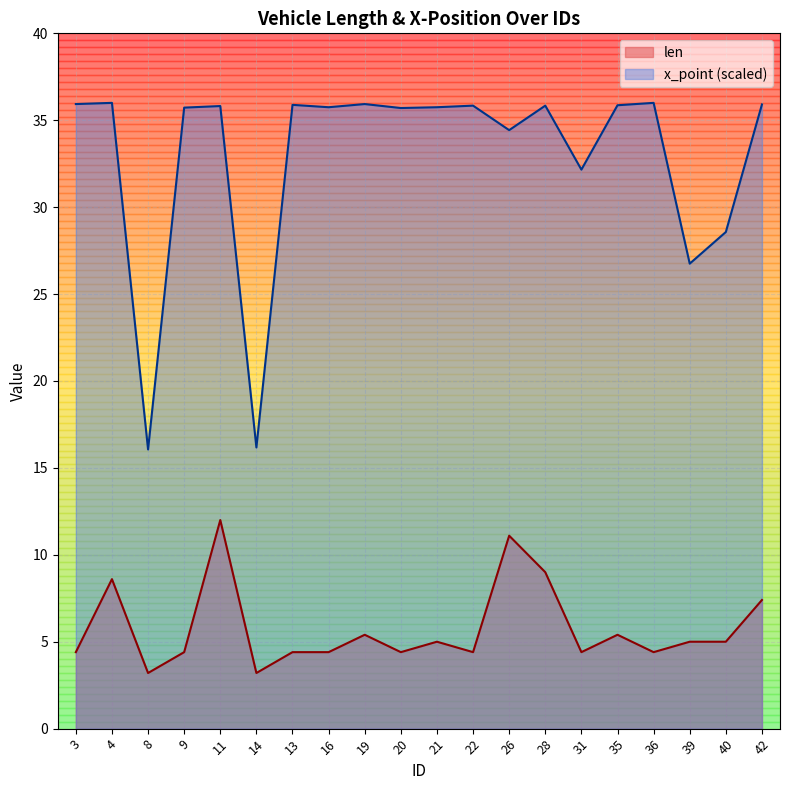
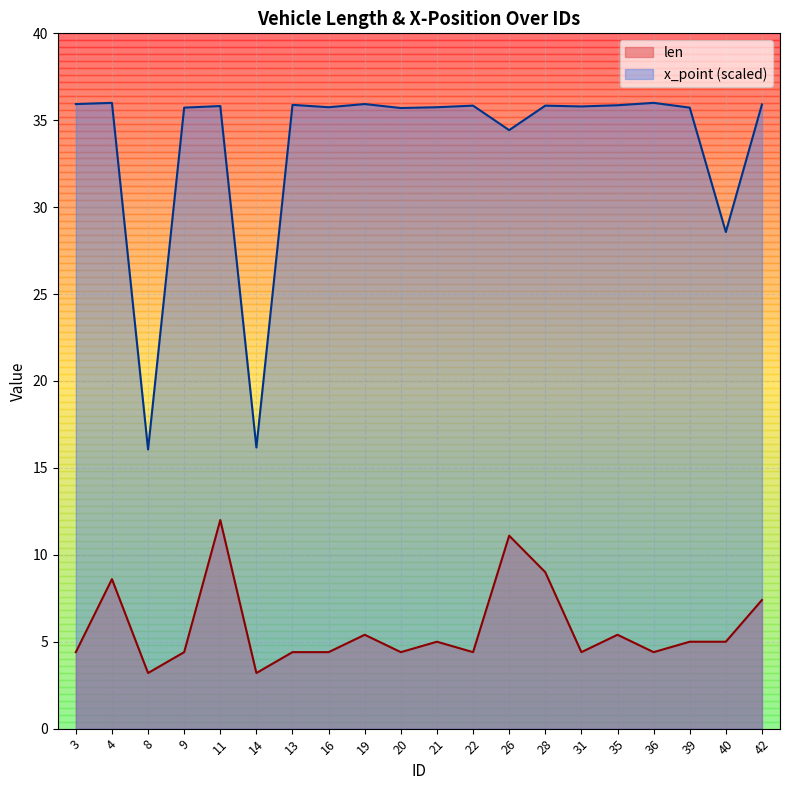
x_point (scaled), 31: 32.2 -> 35.8
x_point (scaled), 39: 26.8 -> 35.7
